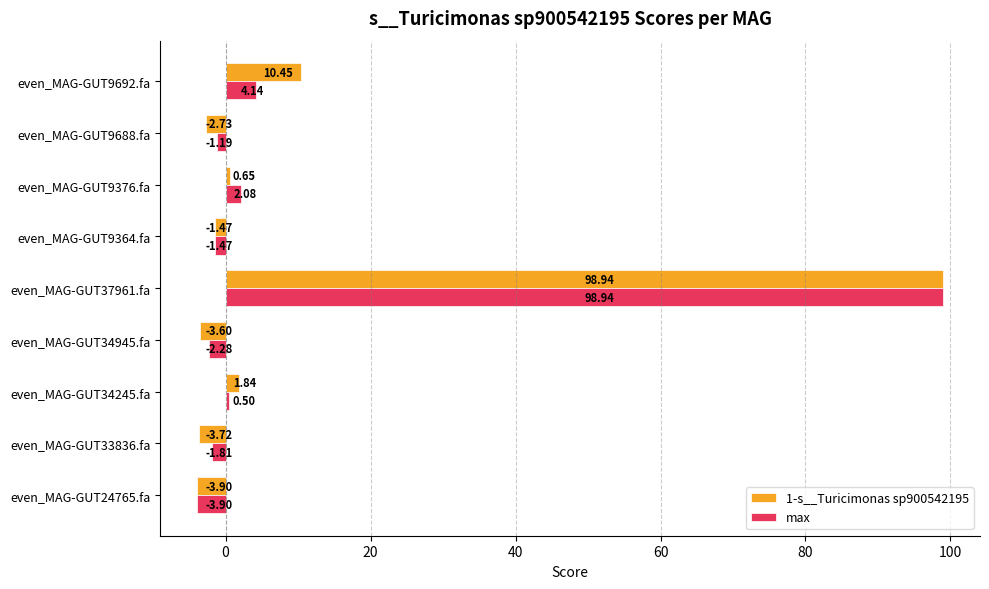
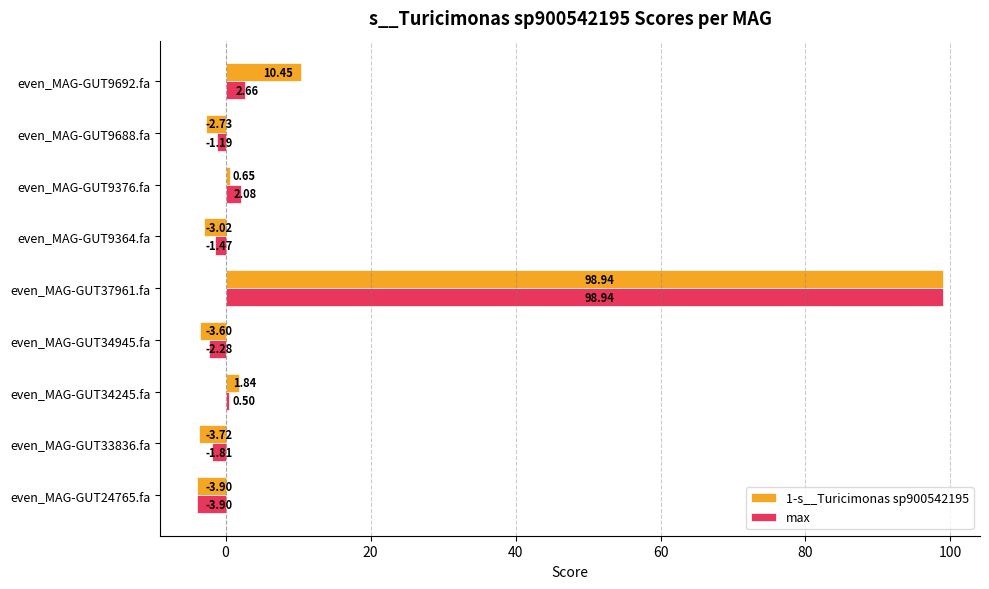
max, even_MAG-GUT9692.fa: 4.14 -> 2.66
1-s__Turicimonas sp900542195, even_MAG-GUT9364.fa: -1.47 -> -3.02
